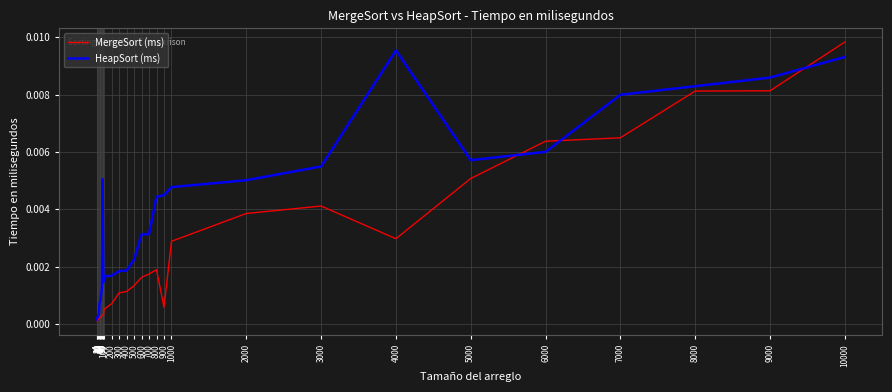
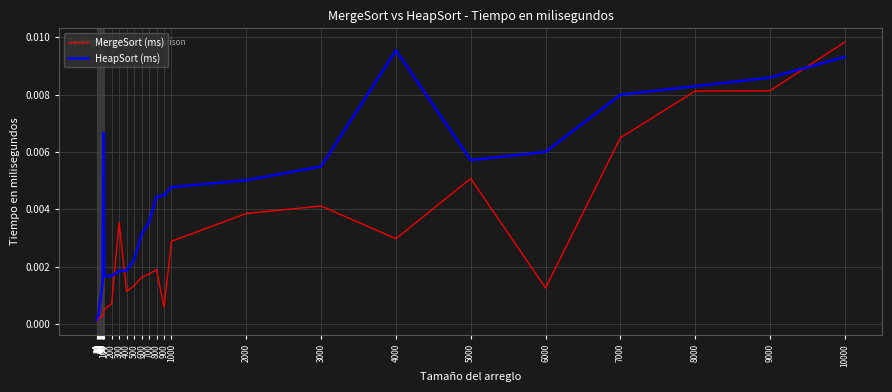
HeapSort (ms), 80: 0.0051 -> 0.0014
HeapSort (ms), 90: 0.0015 -> 0.0067
MergeSort (ms), 300: 0.0011 -> 0.0035
HeapSort (ms), 700: 0.0031 -> 0.0036
MergeSort (ms), 6000: 0.0064 -> 0.0013
